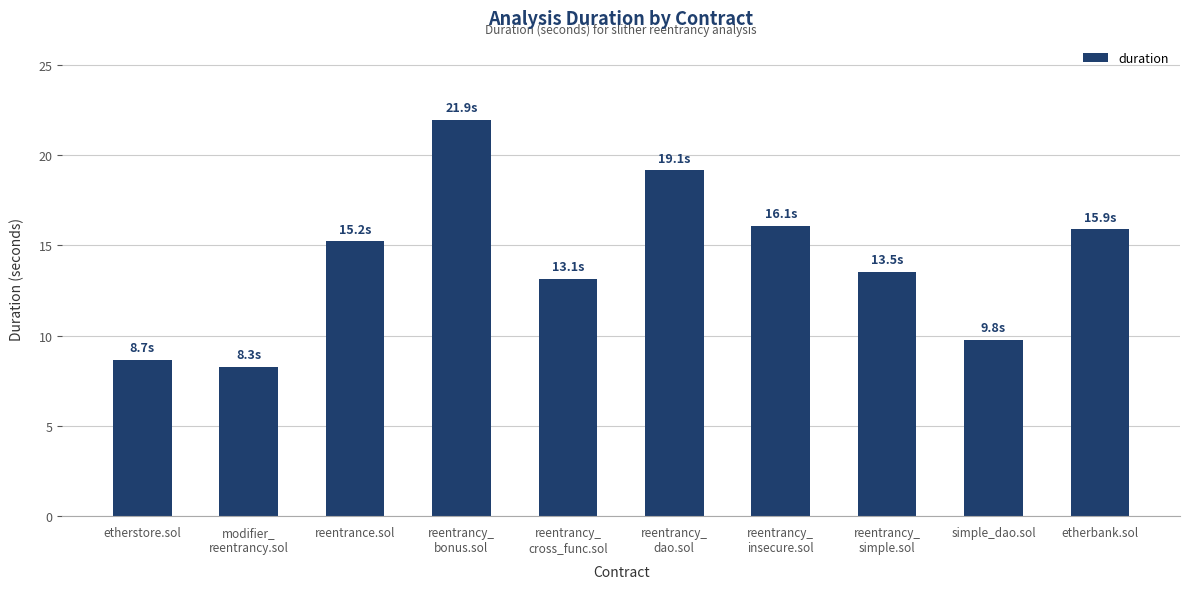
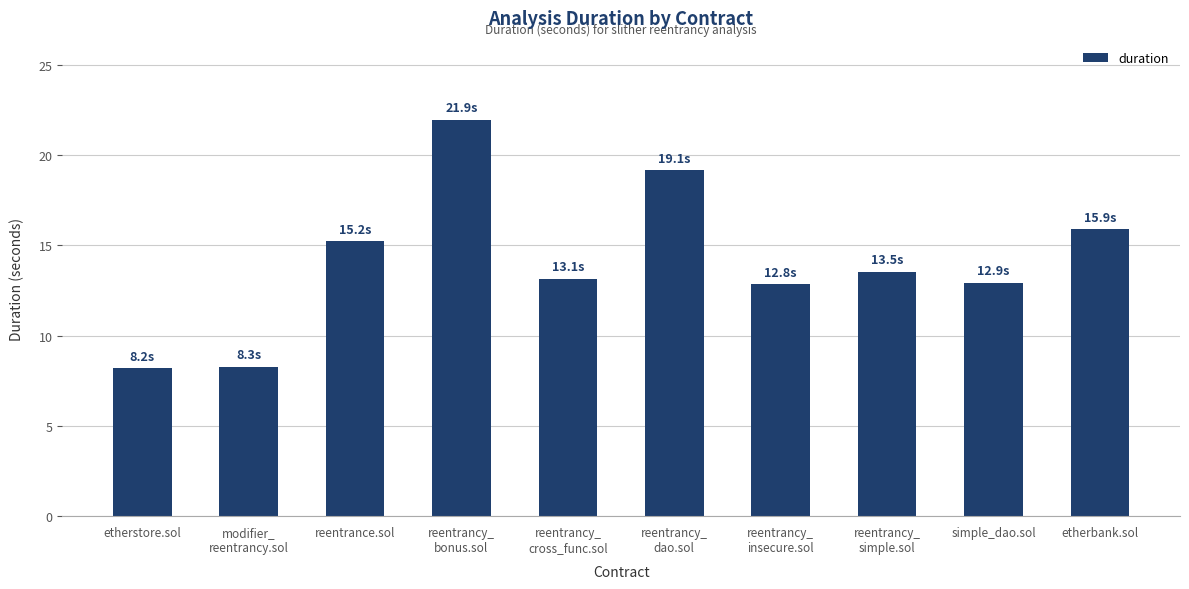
etherstore.sol: 8.7s -> 8.2s
reentrancy_ insecure.sol: 16.1s -> 12.8s
simple_dao.sol: 9.8s -> 12.9s
